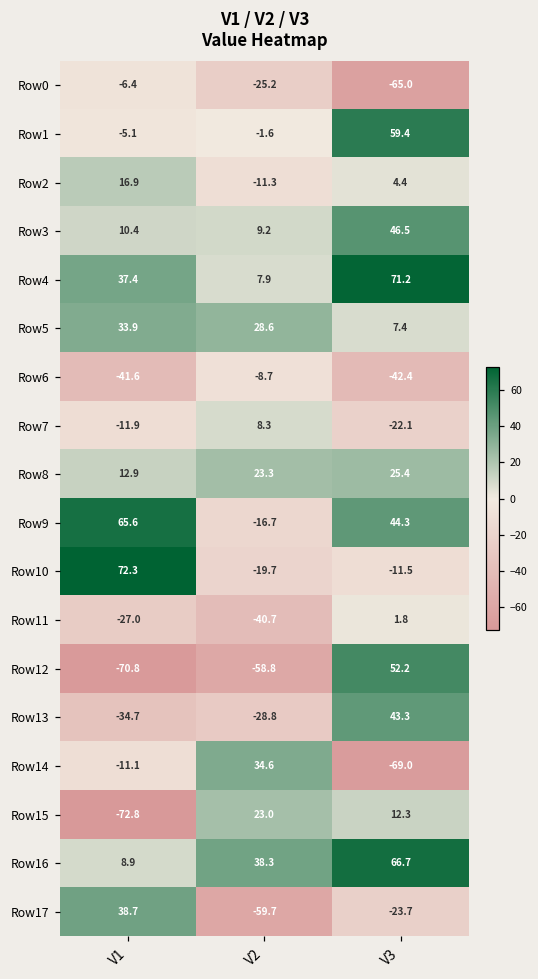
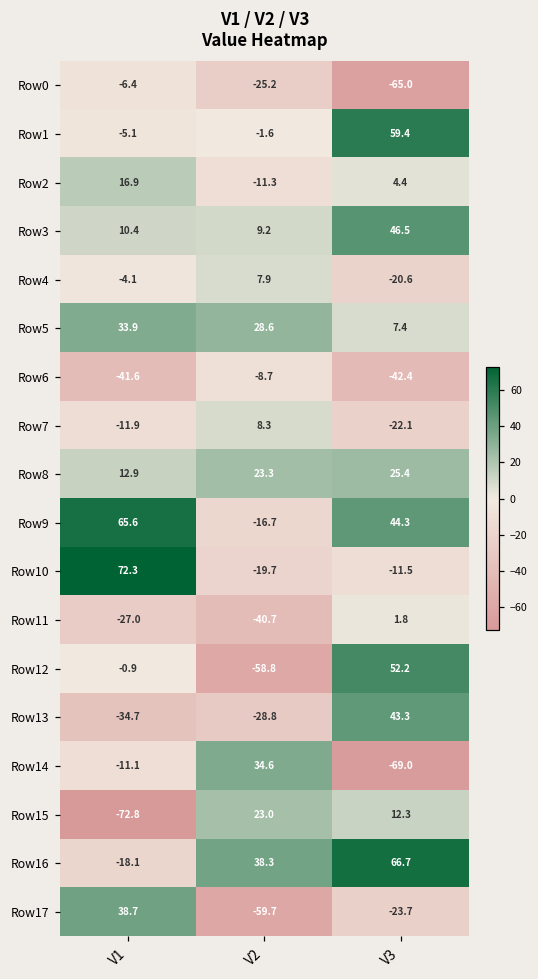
Row4, V1: 37.4 -> -4.1
Row4, V3: 71.2 -> -20.6
Row12, V1: -70.8 -> -0.9
Row16, V1: 8.9 -> -18.1
